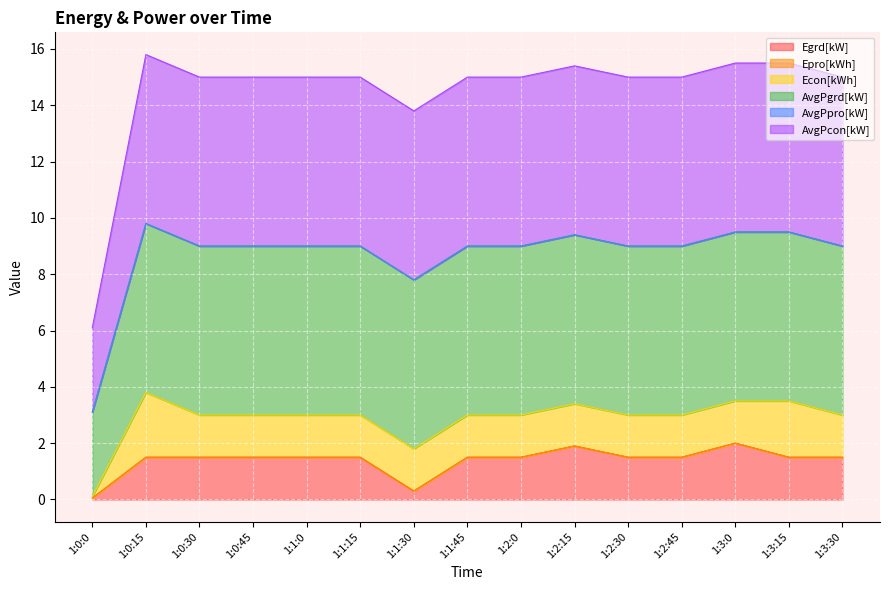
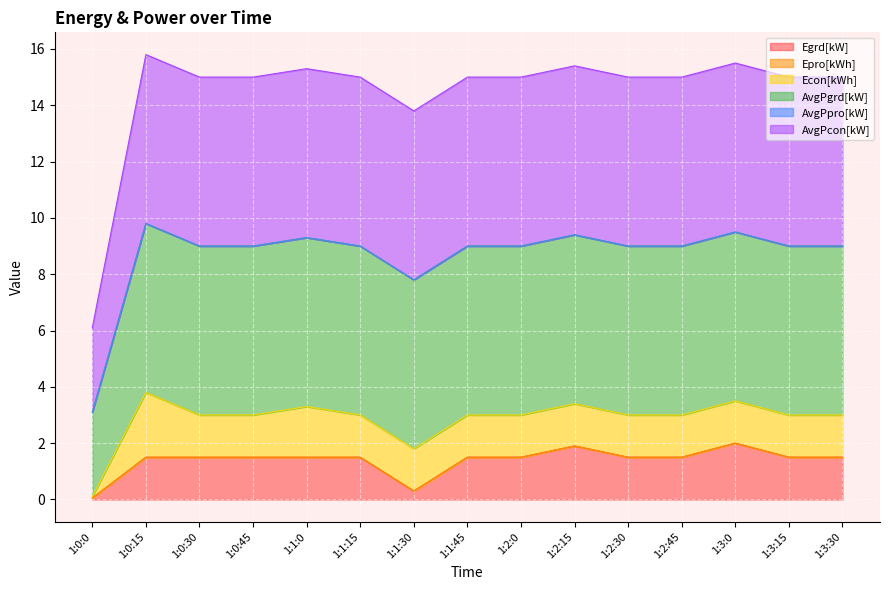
Econ[kWh], 1:1:0: 1.5 -> 1.8
Econ[kWh], 1:3:15: 2.0 -> 1.5
